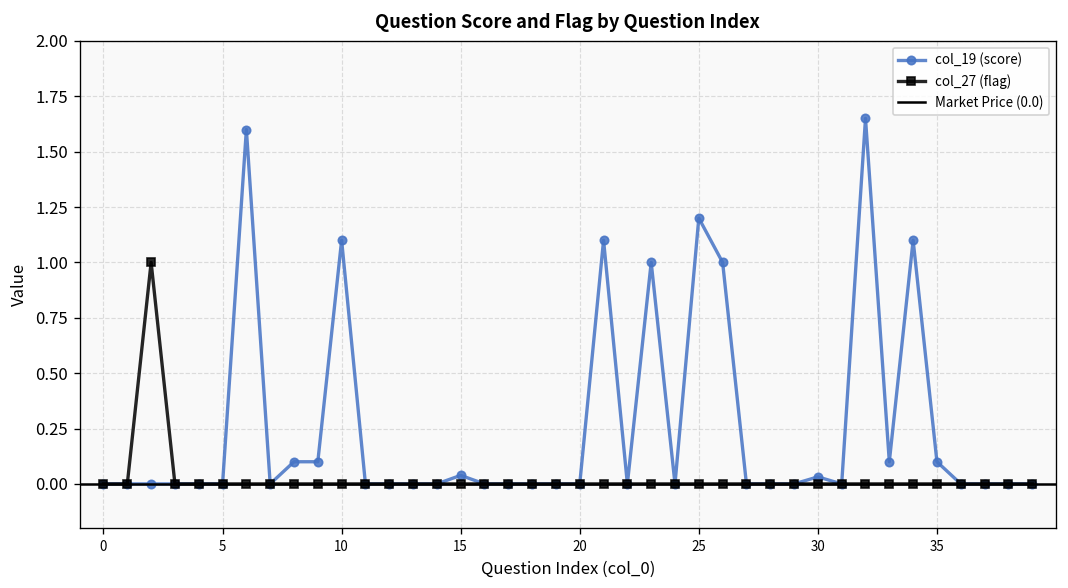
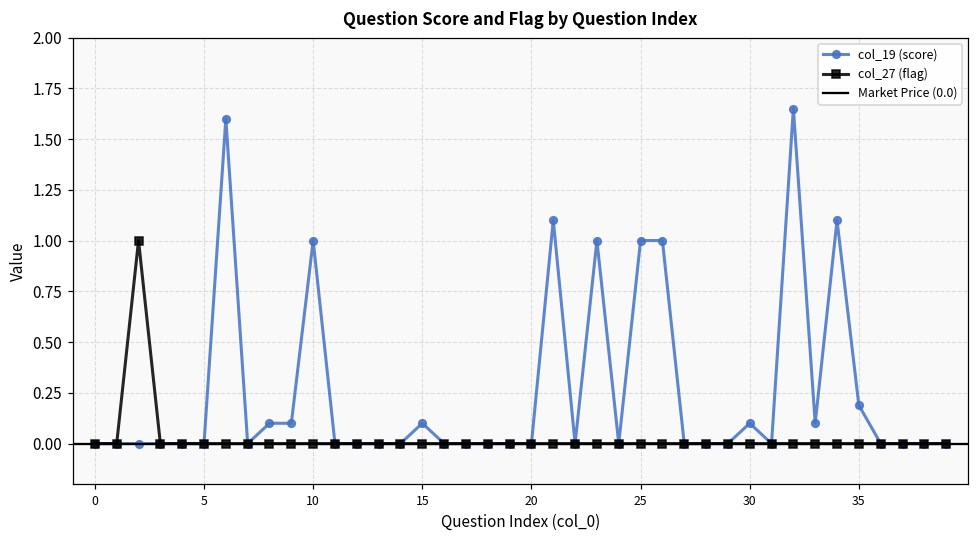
col_19 (score), 10: 1.1 -> 1.0
col_19 (score), 15: 0.04 -> 0.10
col_19 (score), 25: 1.2 -> 1.0
col_19 (score), 30: 0.03 -> 0.10
col_19 (score), 35: 0.10 -> 0.19
